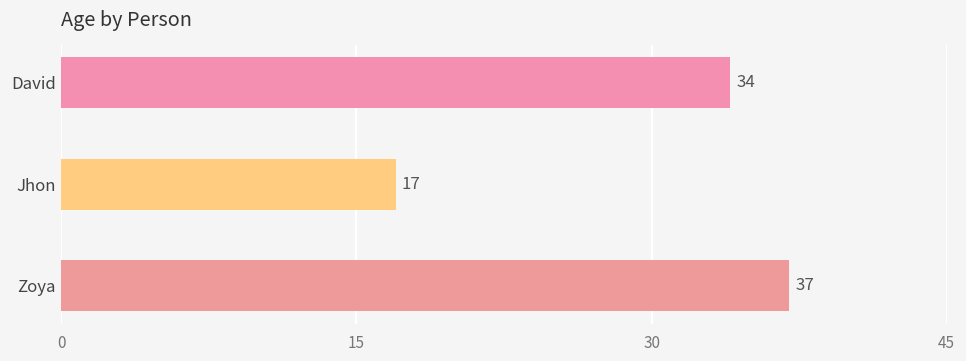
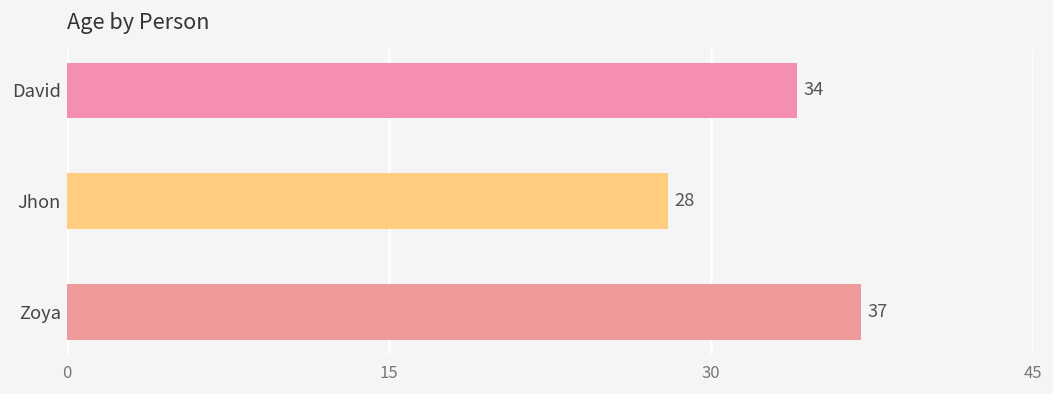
Jhon: 17 -> 28
